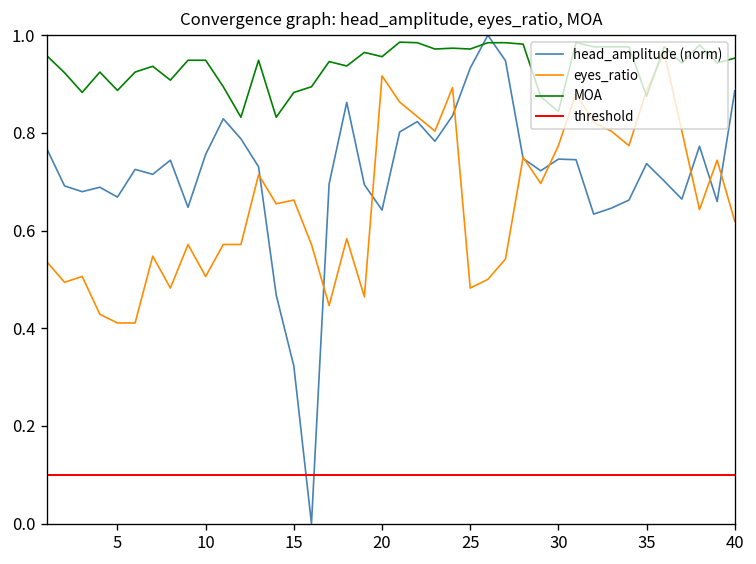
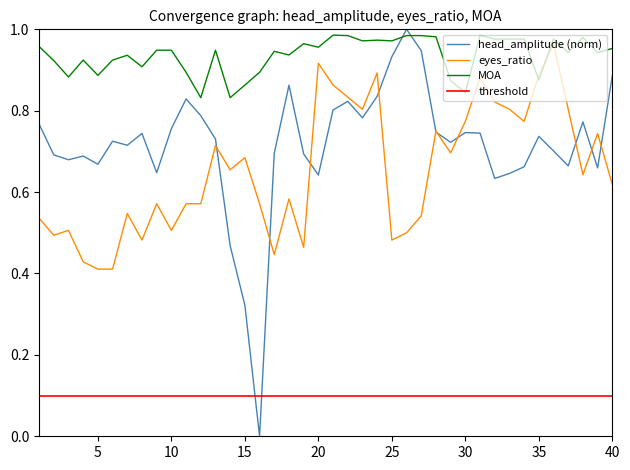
eyes_ratio, 15: 0.66 -> 0.68
MOA, 15: 0.88 -> 0.86
